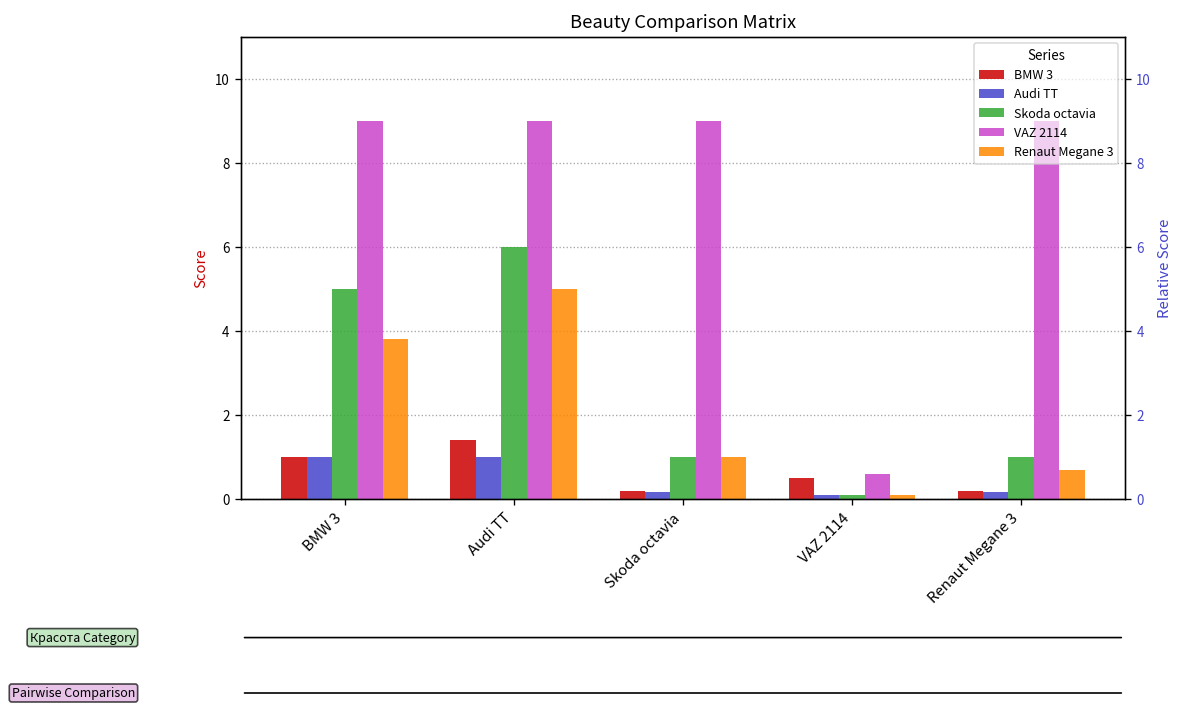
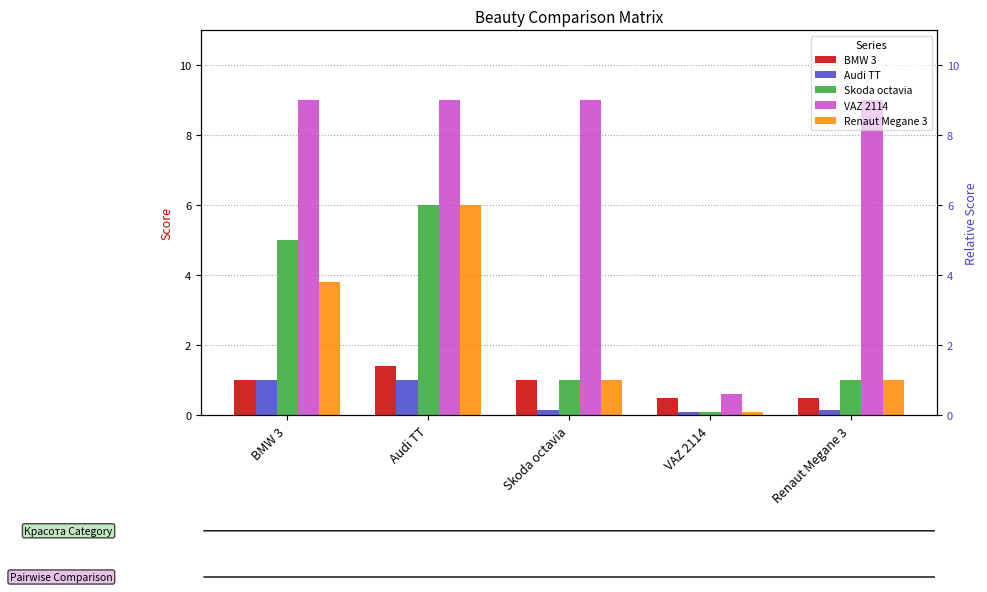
Renaut Megane 3, Audi TT: 5 -> 6
BMW 3, Skoda octavia: 0.2 -> 1.0
BMW 3, Renaut Megane 3: 0.2 -> 0.5
Renaut Megane 3, Renaut Megane 3: 0.7 -> 1.0
